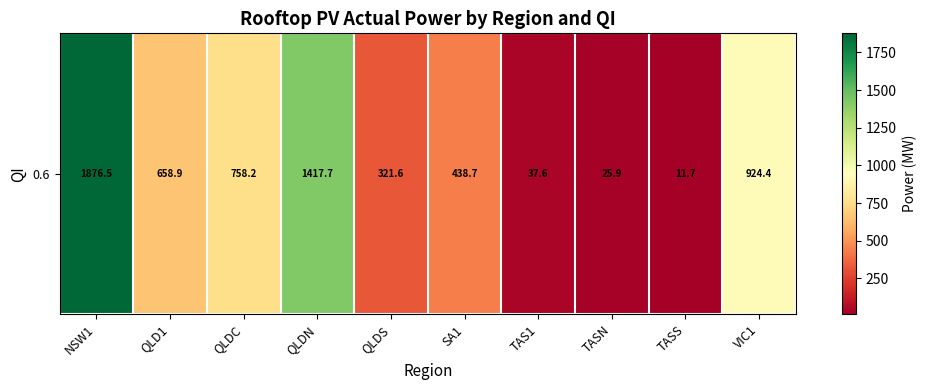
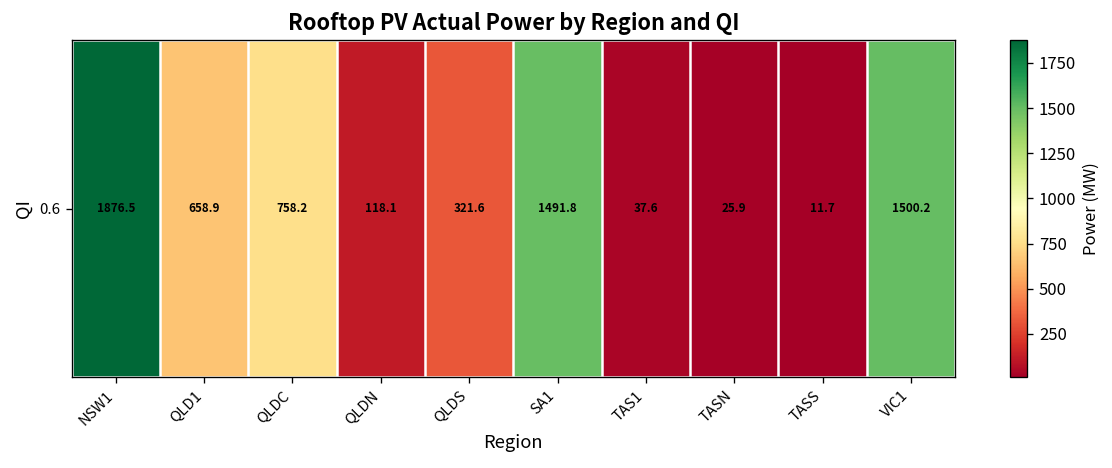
0.6, QLDN: 1417.7 -> 118.1
0.6, SA1: 438.7 -> 1491.8
0.6, VIC1: 924.4 -> 1500.2
